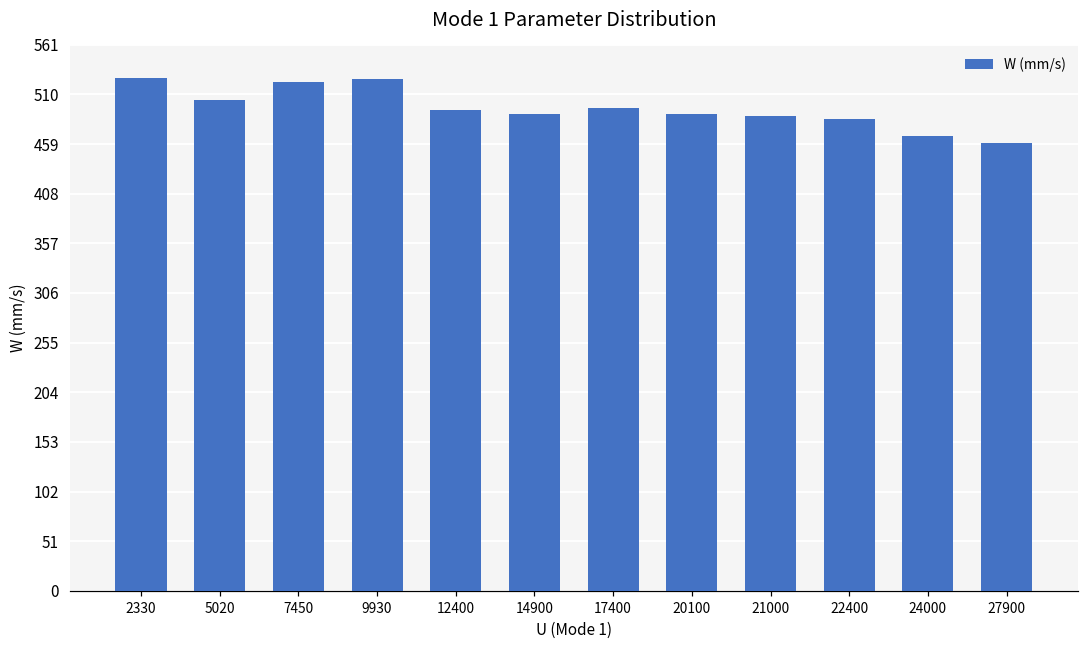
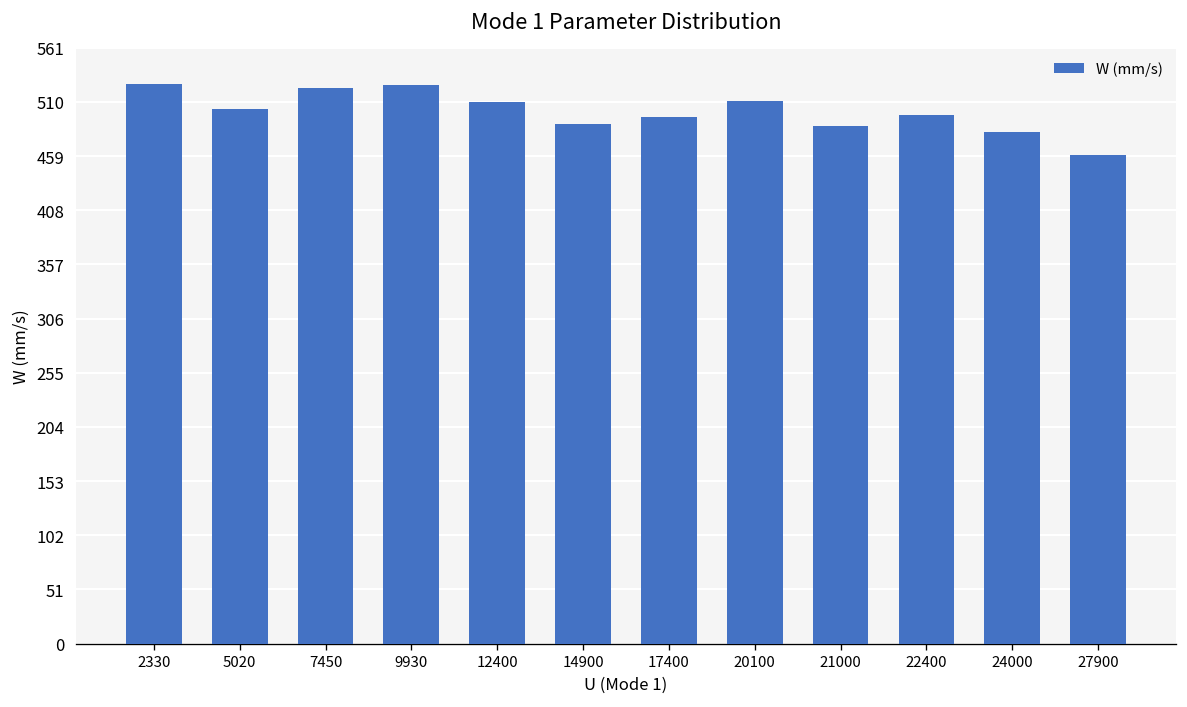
12400: 490 -> 510
20100: 490 -> 510
22400: 480 -> 500
24000: 470 -> 480
